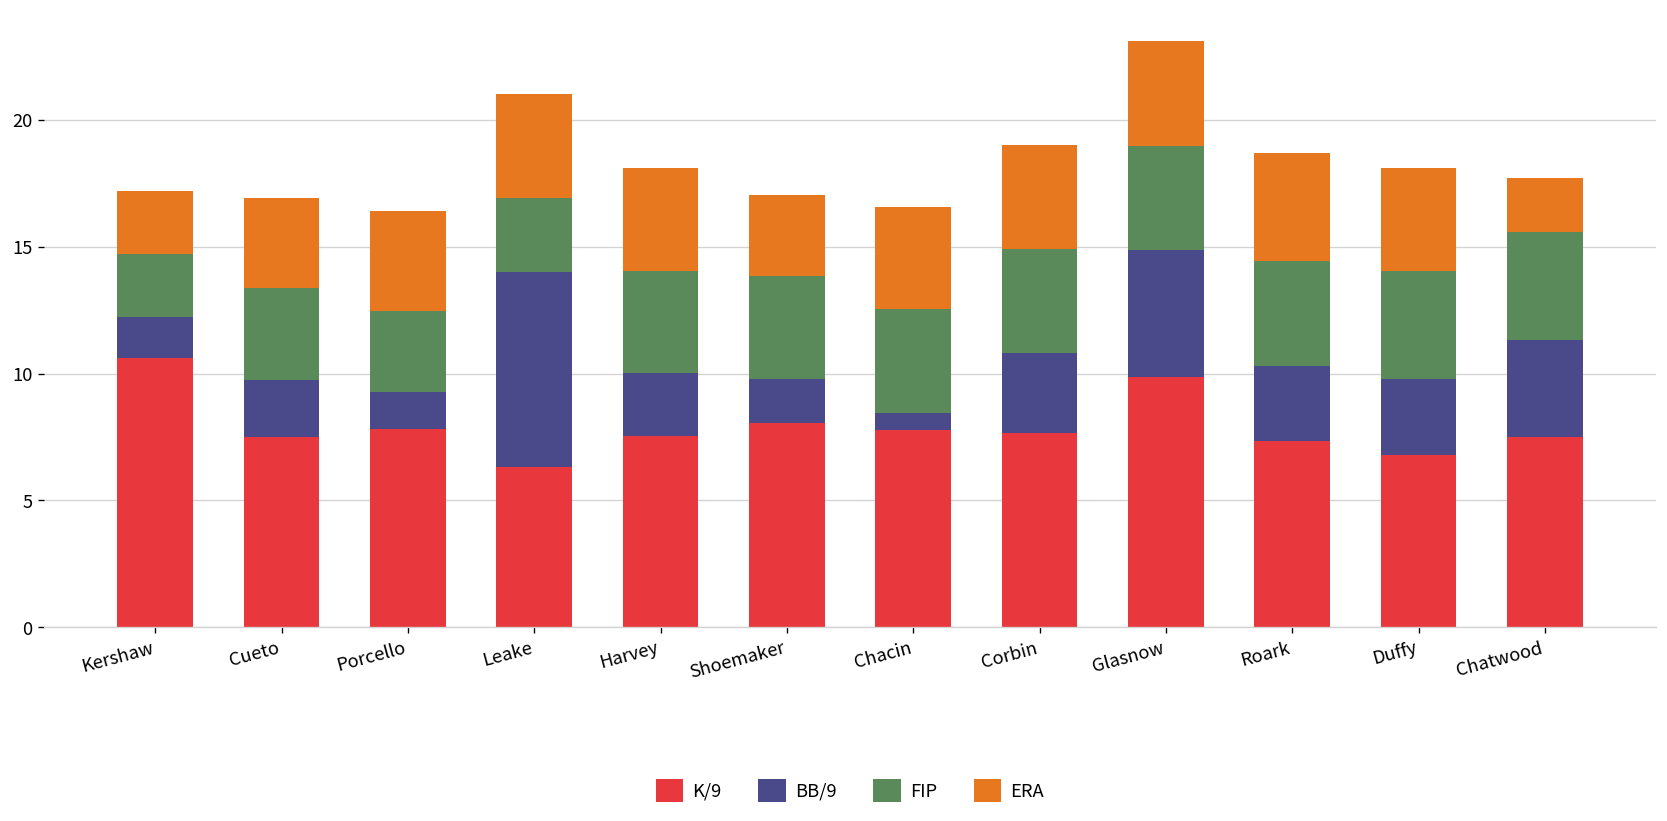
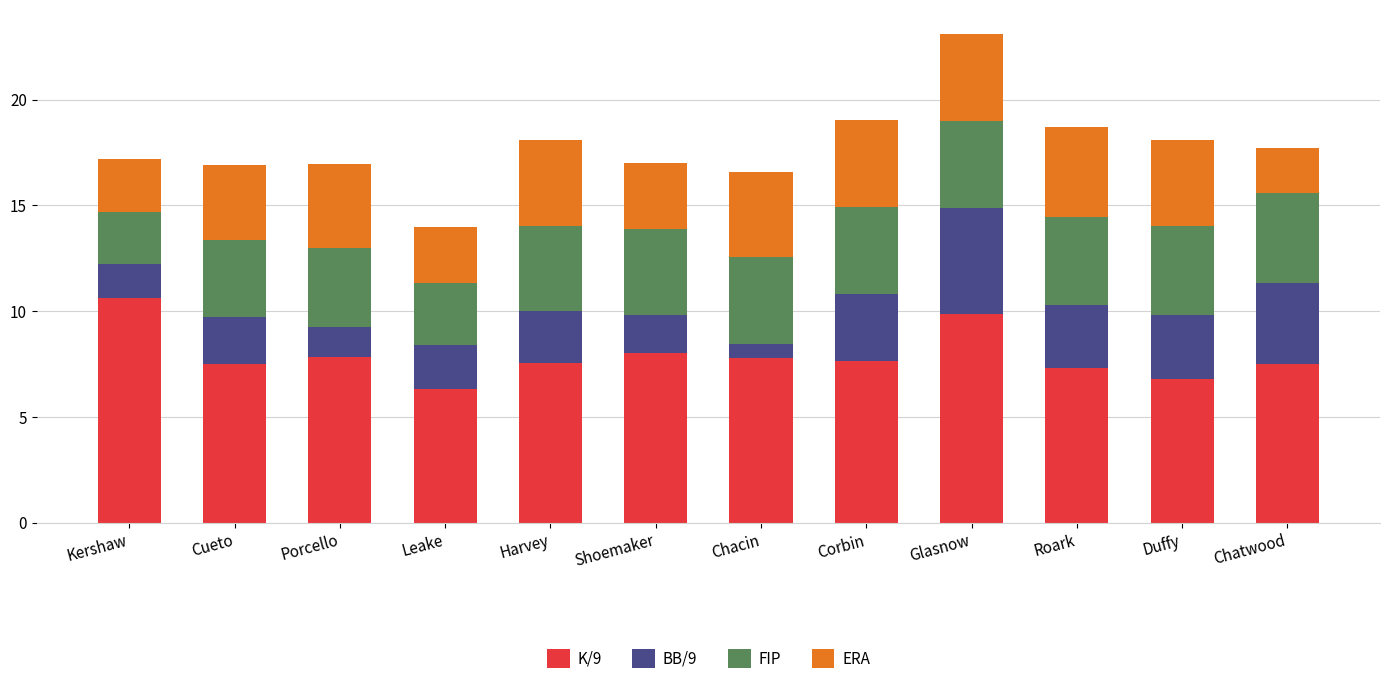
FIP, Porcello: 3.2 -> 3.7
BB/9, Leake: 7.7 -> 2.1
ERA, Leake: 4.1 -> 2.6
